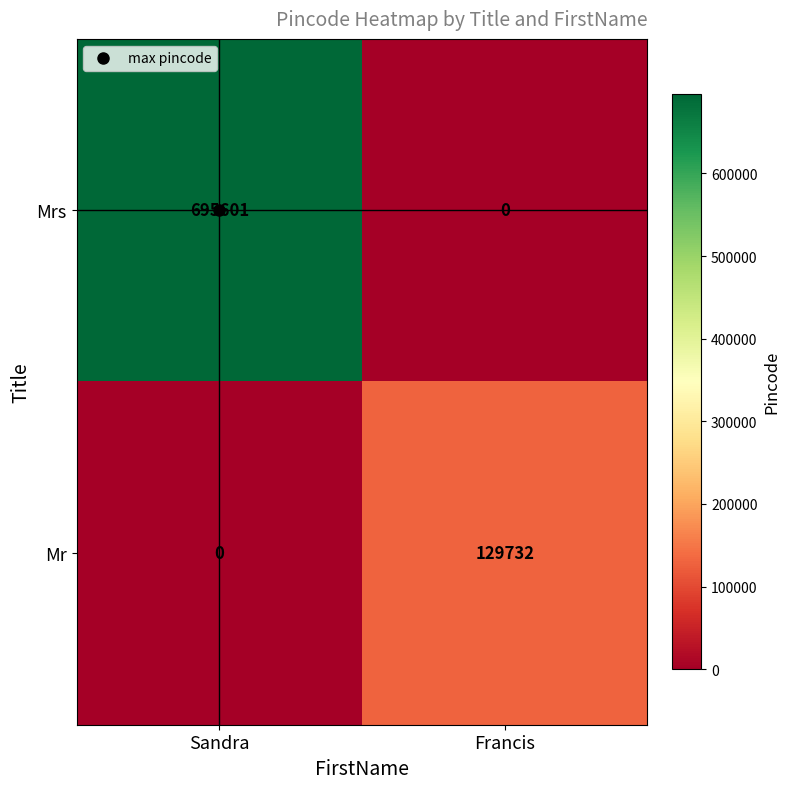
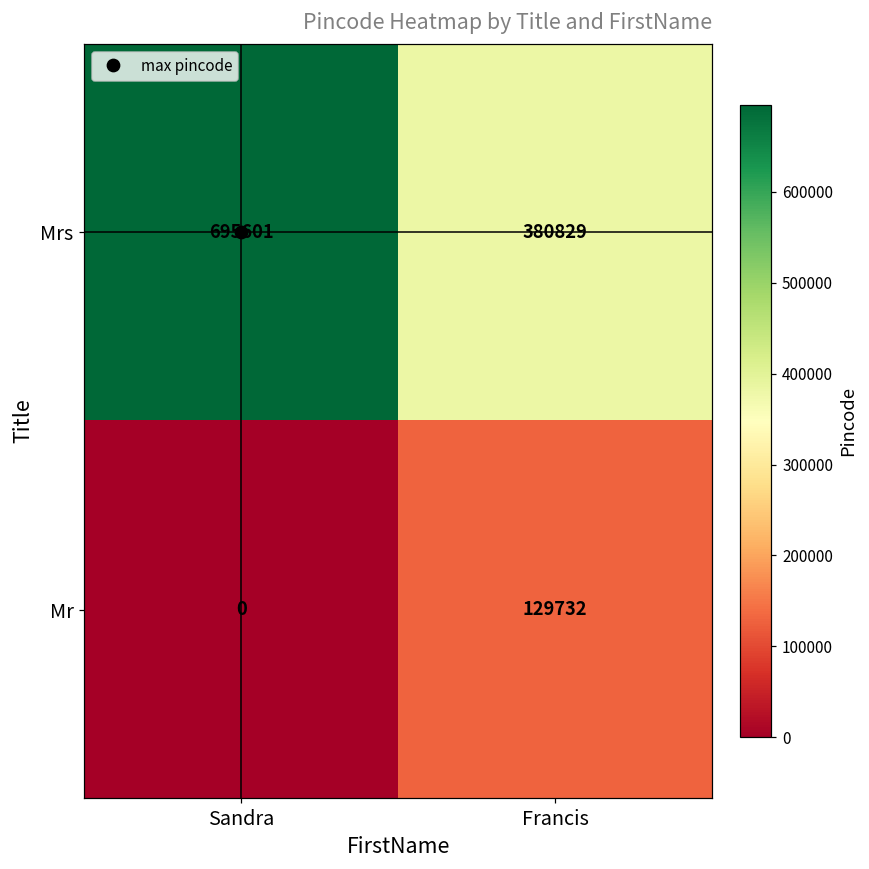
Mrs, Francis: 0 -> 380829
